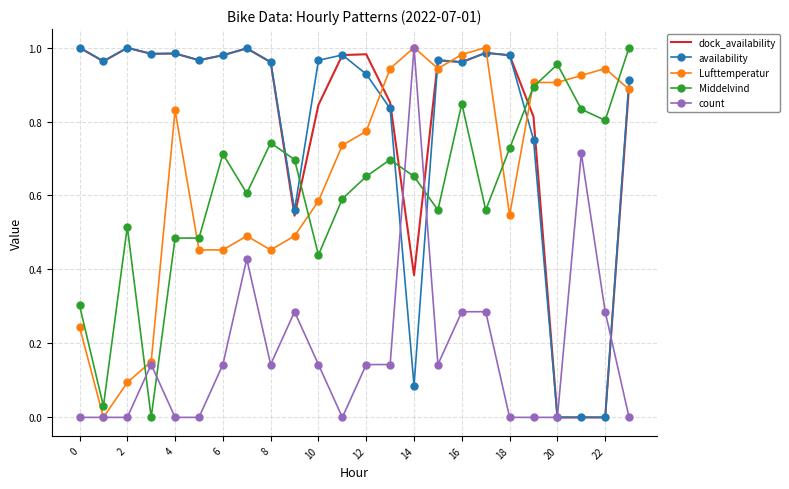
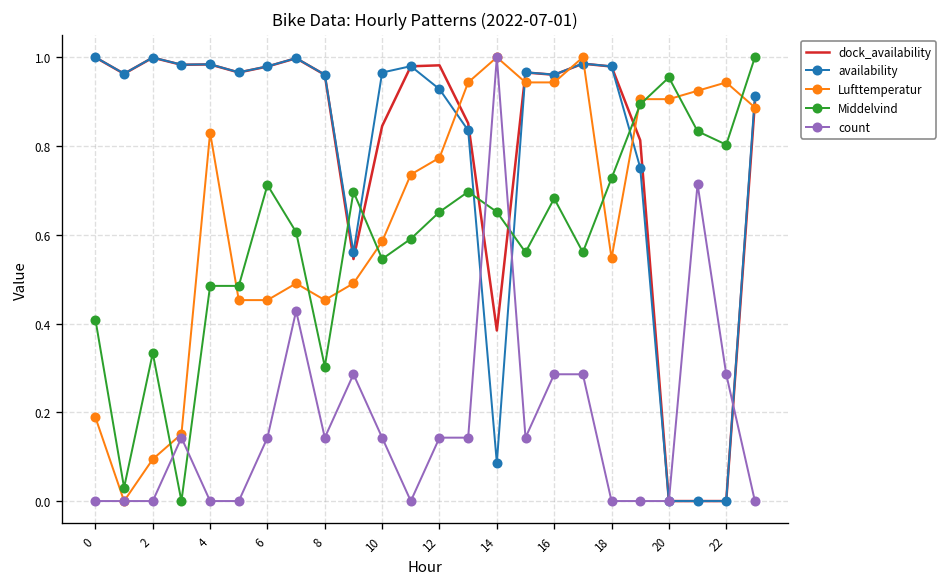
Lufttemperatur, 0: 0.25 -> 0.19
Middelvind, 0: 0.30 -> 0.41
Middelvind, 2: 0.52 -> 0.33
Middelvind, 8: 0.74 -> 0.30
Middelvind, 10: 0.44 -> 0.55
Lufttemperatur, 16: 0.98 -> 0.94
Middelvind, 16: 0.85 -> 0.68
